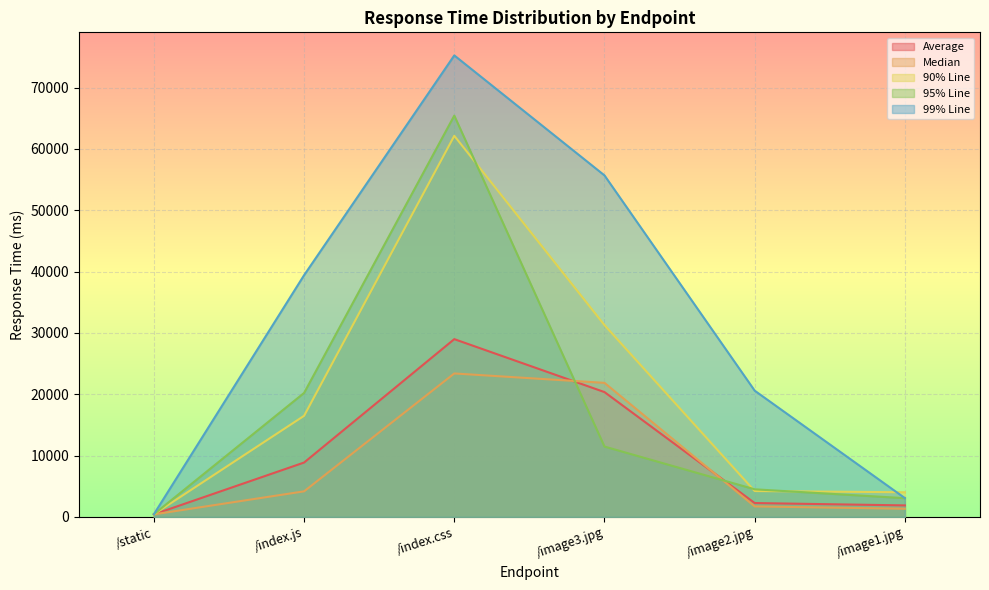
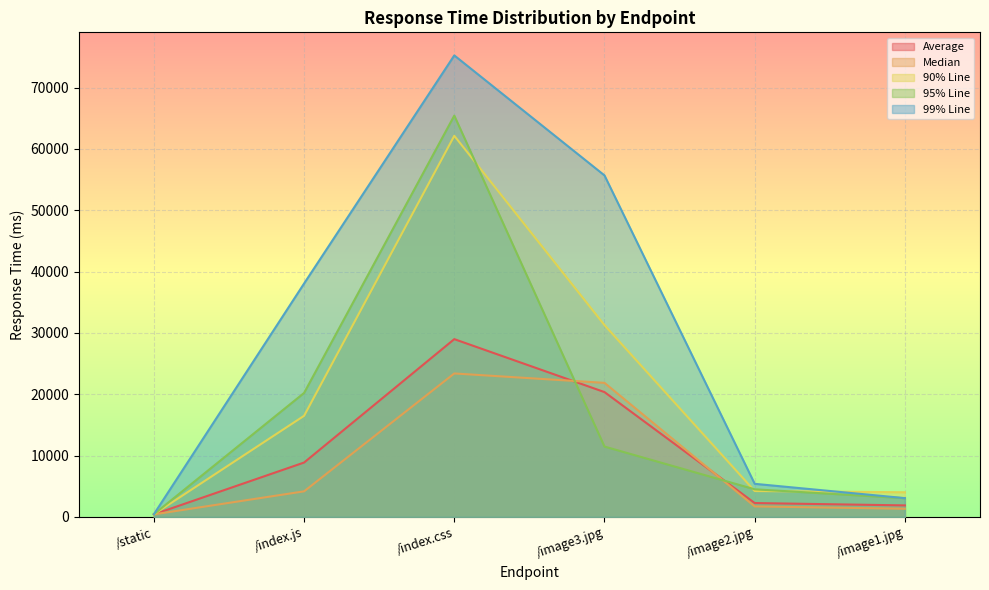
99% Line, /index.js: 39000 -> 38000
99% Line, /image2.jpg: 21000 -> 5000
